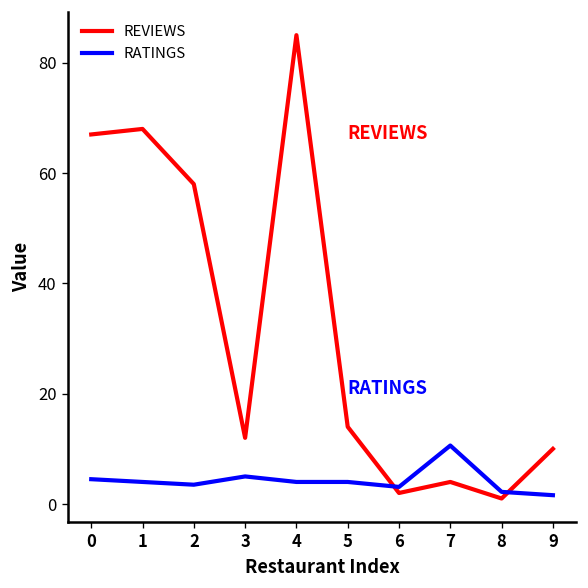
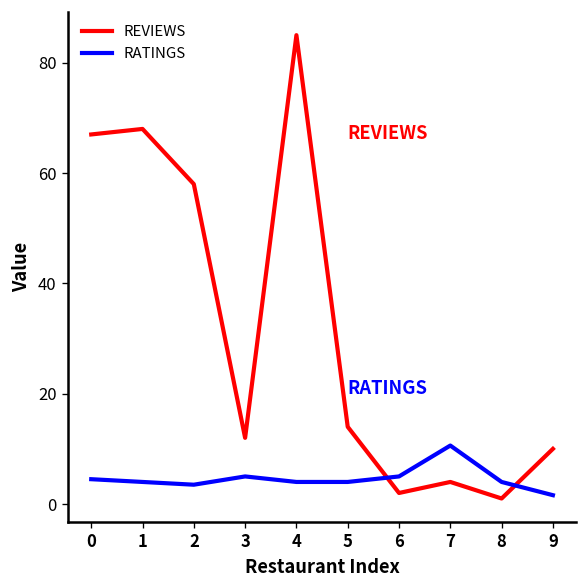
RATINGS, 6: 3 -> 5
RATINGS, 8: 2 -> 4
